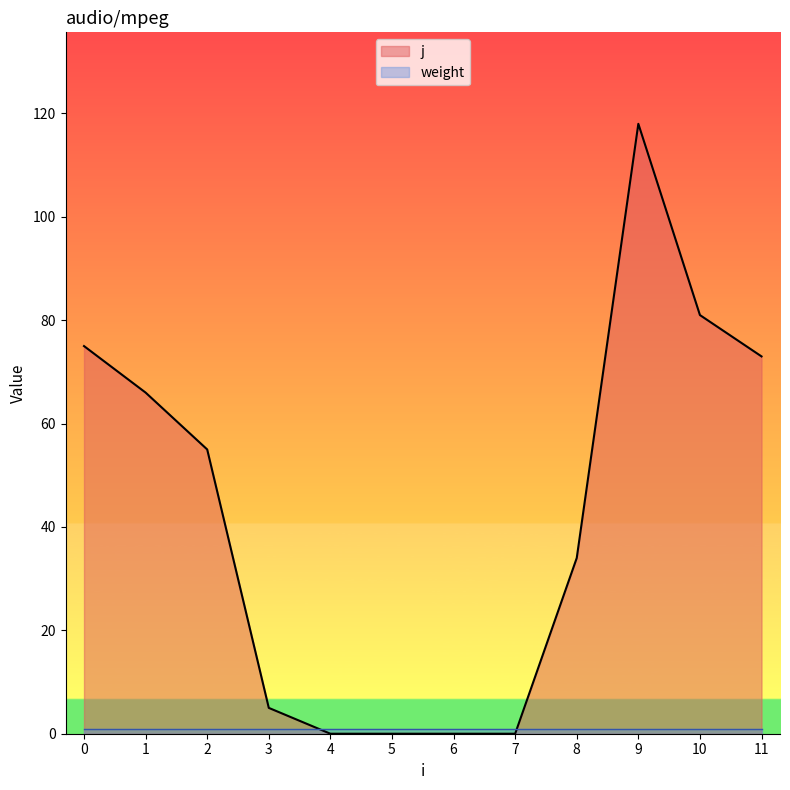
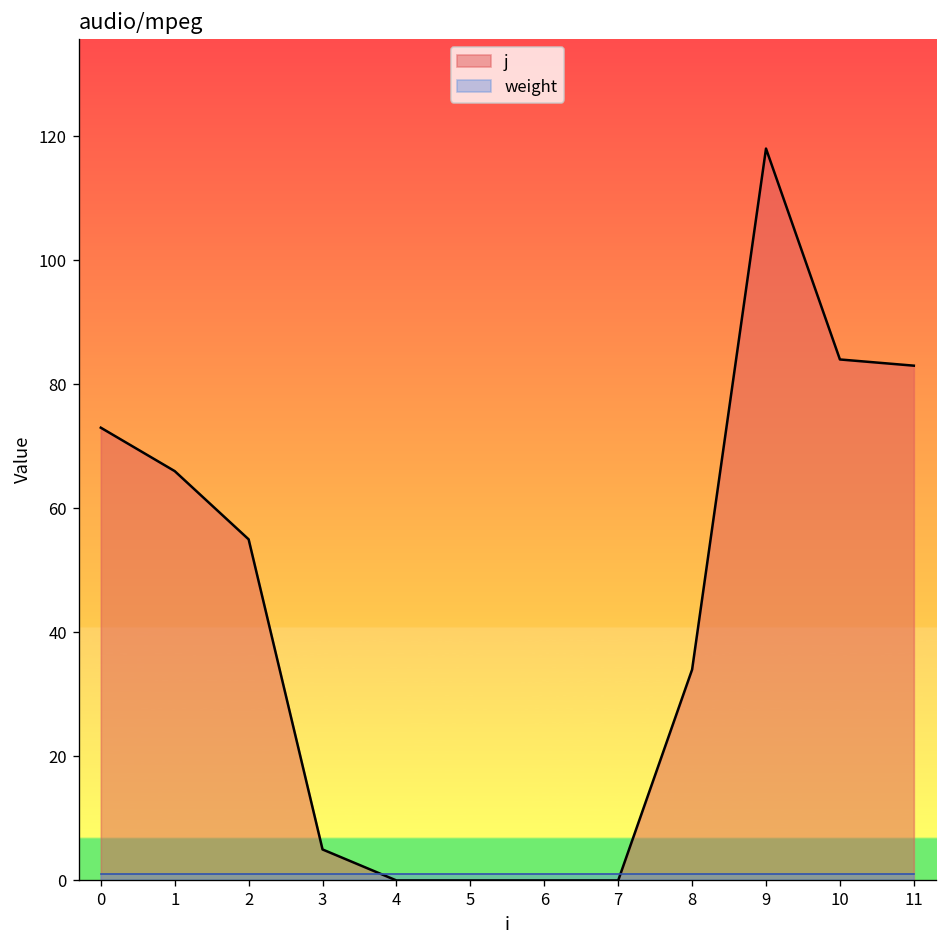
j, 0: 75 -> 73
j, 10: 81 -> 84
j, 11: 73 -> 83
